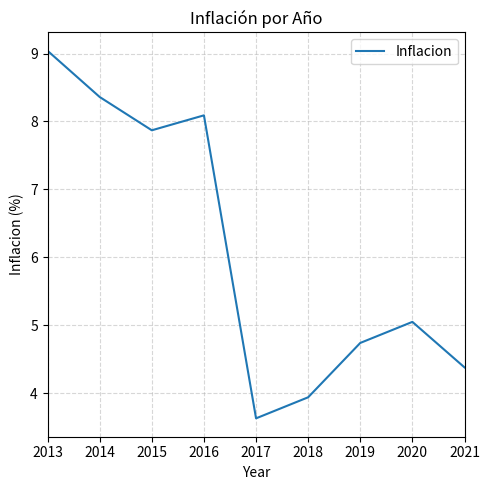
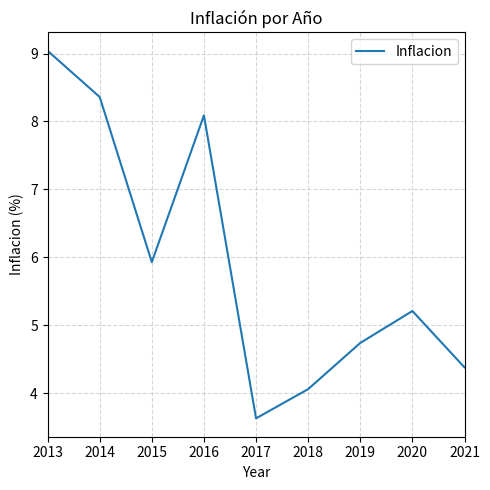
2015: 7.9 -> 5.9
2018: 3.9 -> 4.1
2020: 5.1 -> 5.2
